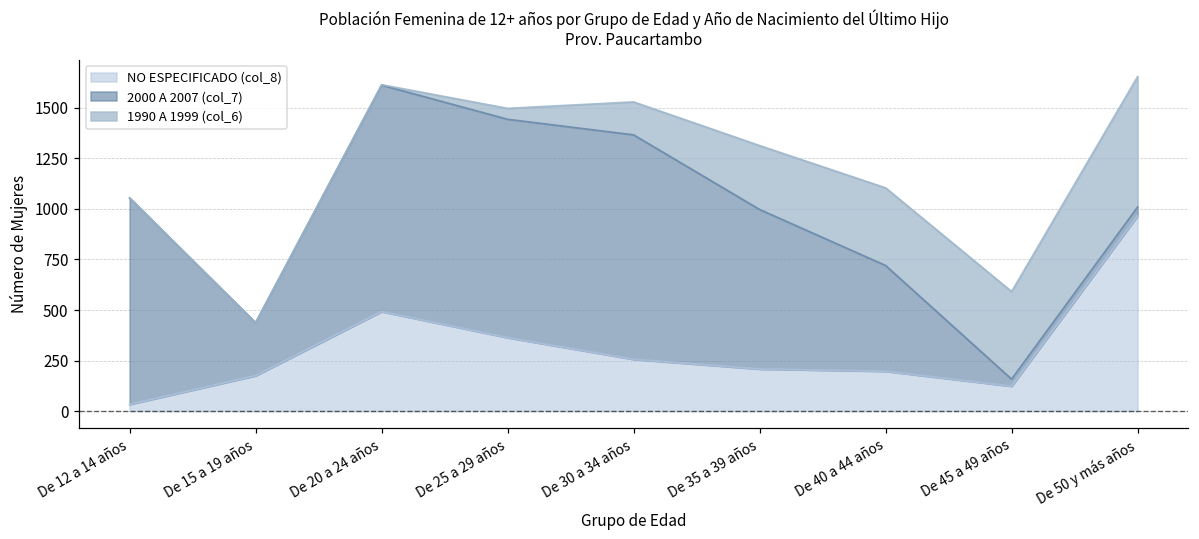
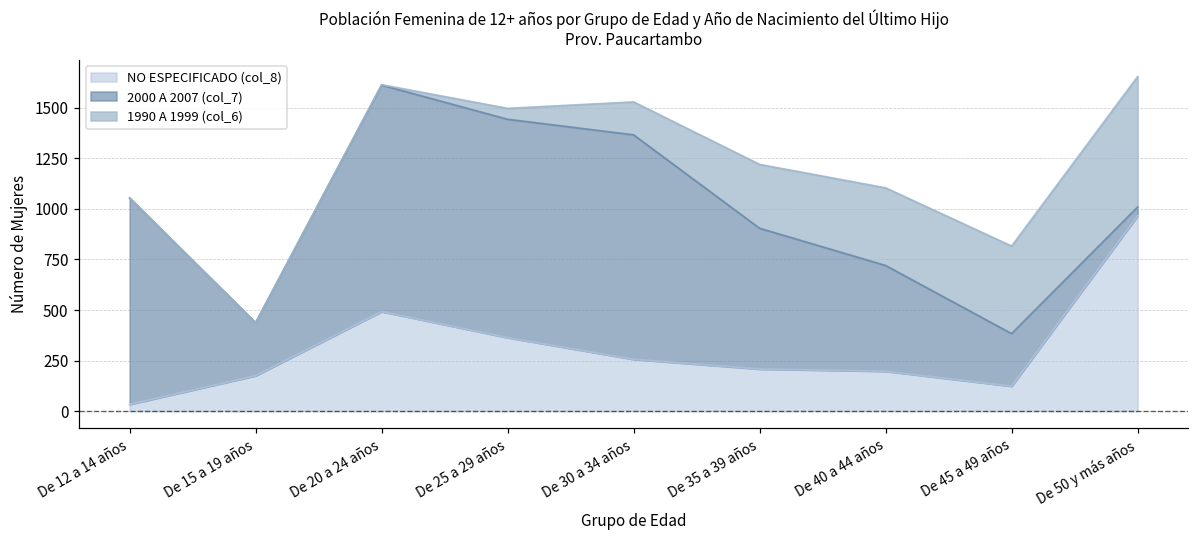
2000 A 2007 (col_7), De 35 a 39 años: 790 -> 700
2000 A 2007 (col_7), De 45 a 49 años: 40 -> 260
